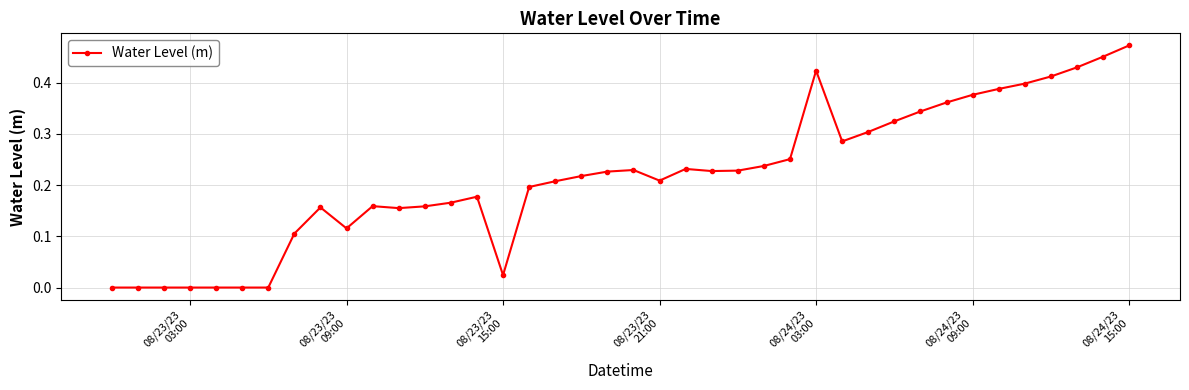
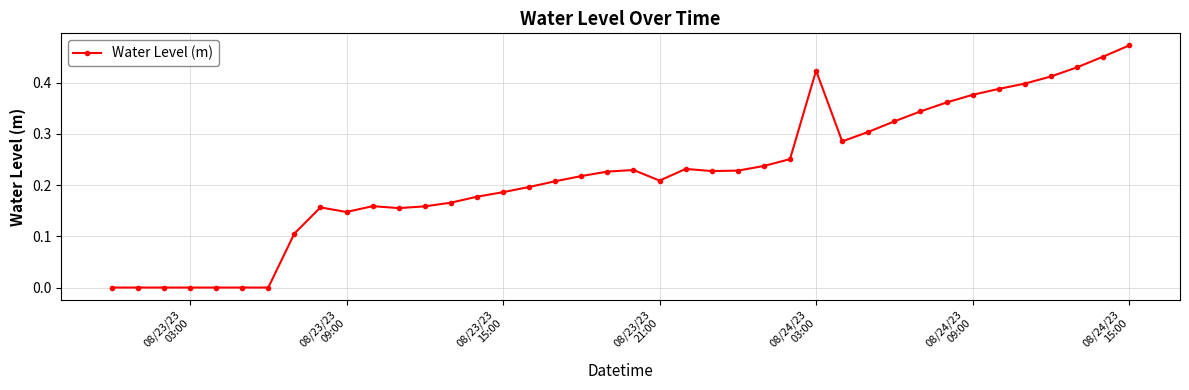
08/23/23 09:00: 0.12 -> 0.15
08/23/23 15:00: 0.02 -> 0.19
